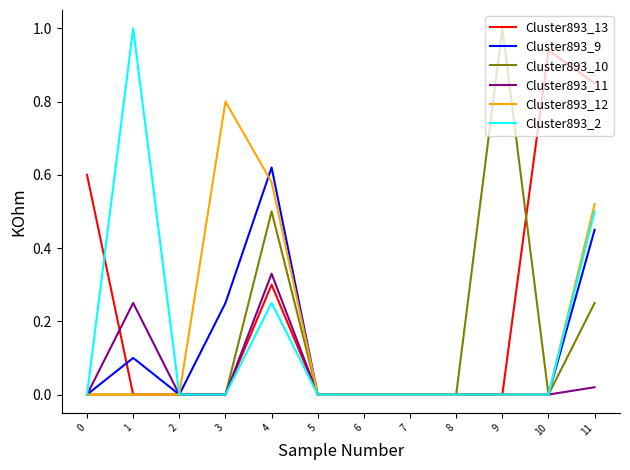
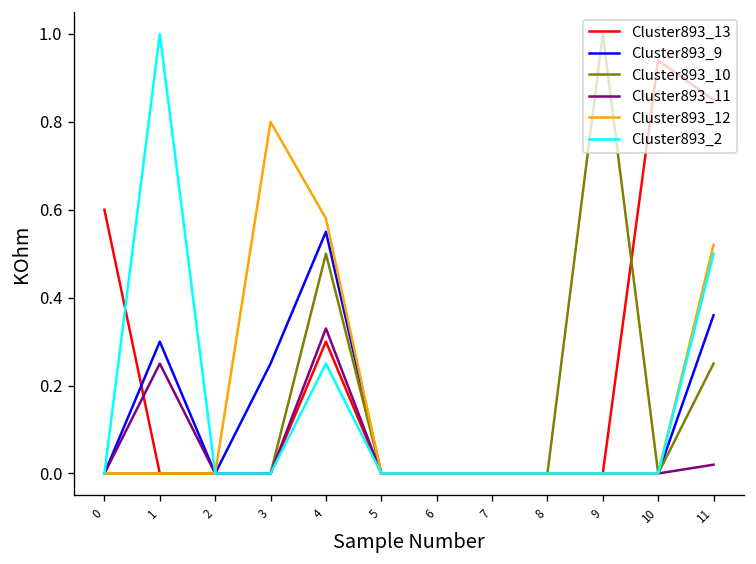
Cluster893_9, 1: 0.1 -> 0.3
Cluster893_9, 4: 0.62 -> 0.55
Cluster893_9, 11: 0.45 -> 0.36
